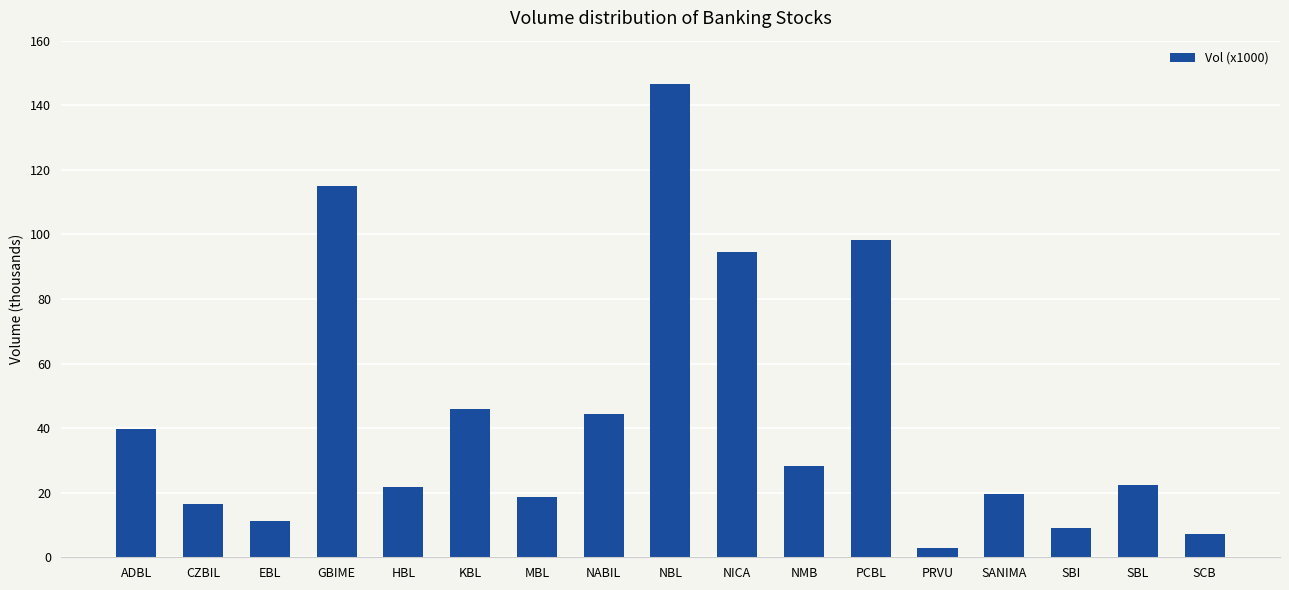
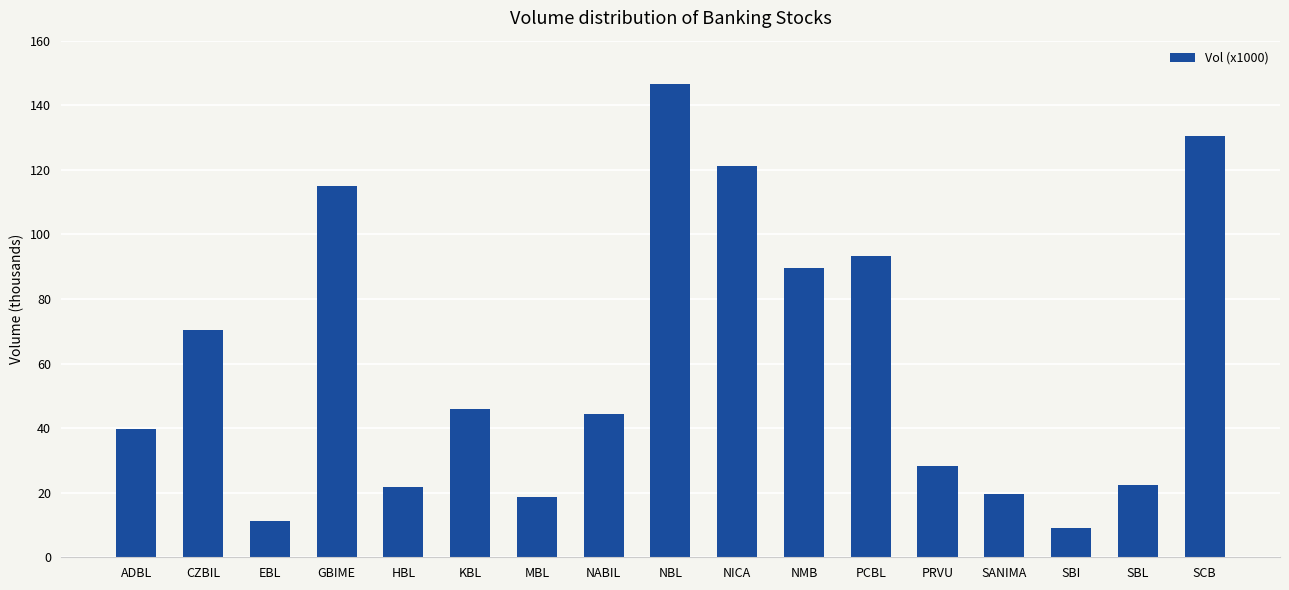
CZBIL: 17 -> 70
NICA: 95 -> 121
NMB: 28 -> 90
PCBL: 98 -> 93
PRVU: 3 -> 28
SCB: 7 -> 131
